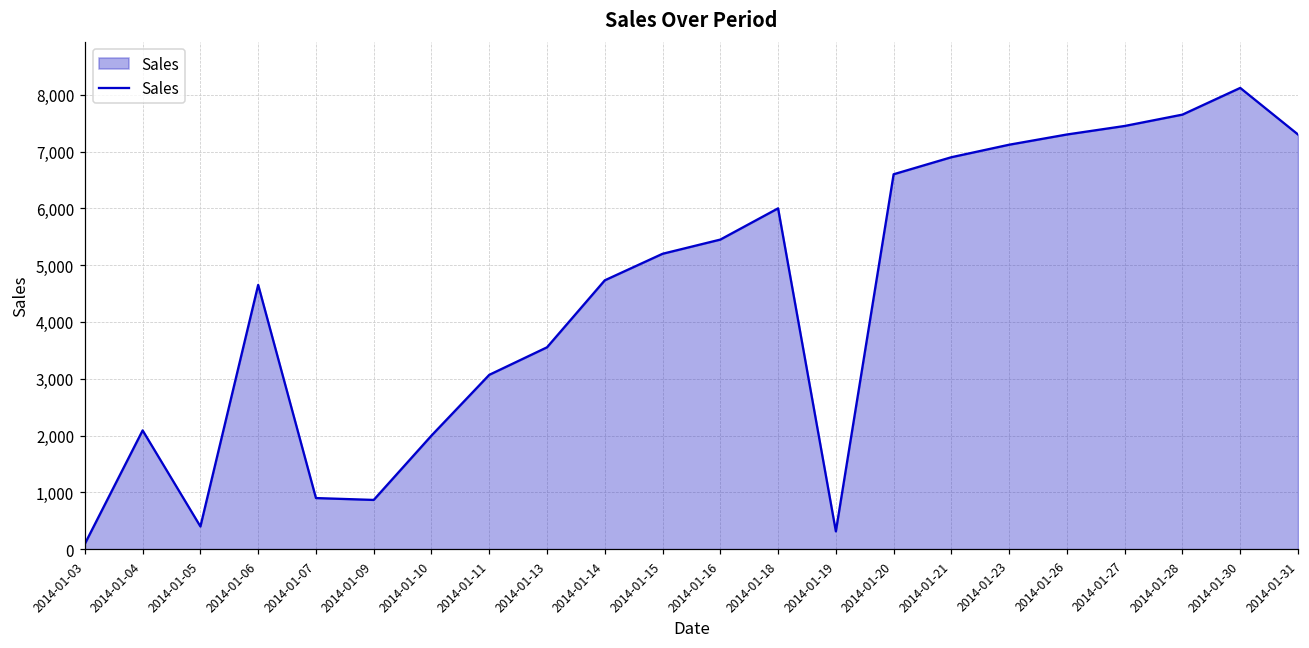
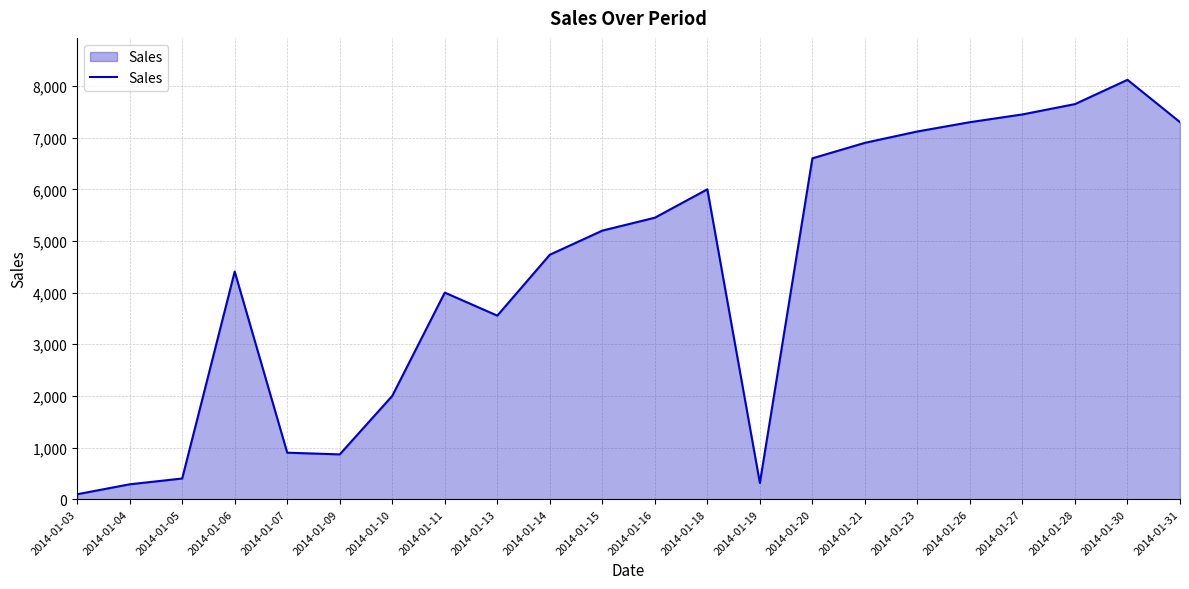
2014-01-04: 2,100 -> 300
2014-01-06: 4,700 -> 4,400
2014-01-11: 3,100 -> 4,000
